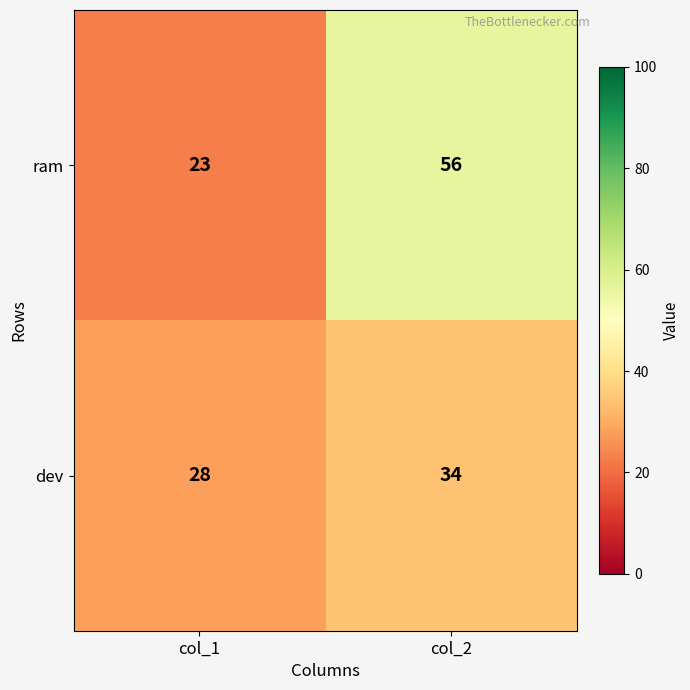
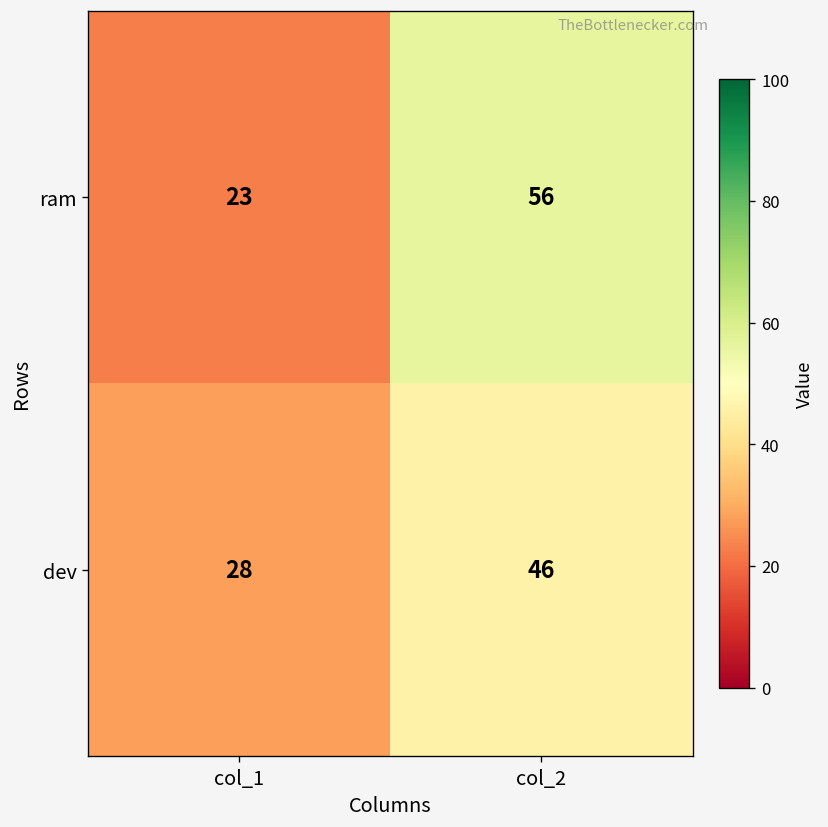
dev, col_2: 34 -> 46
